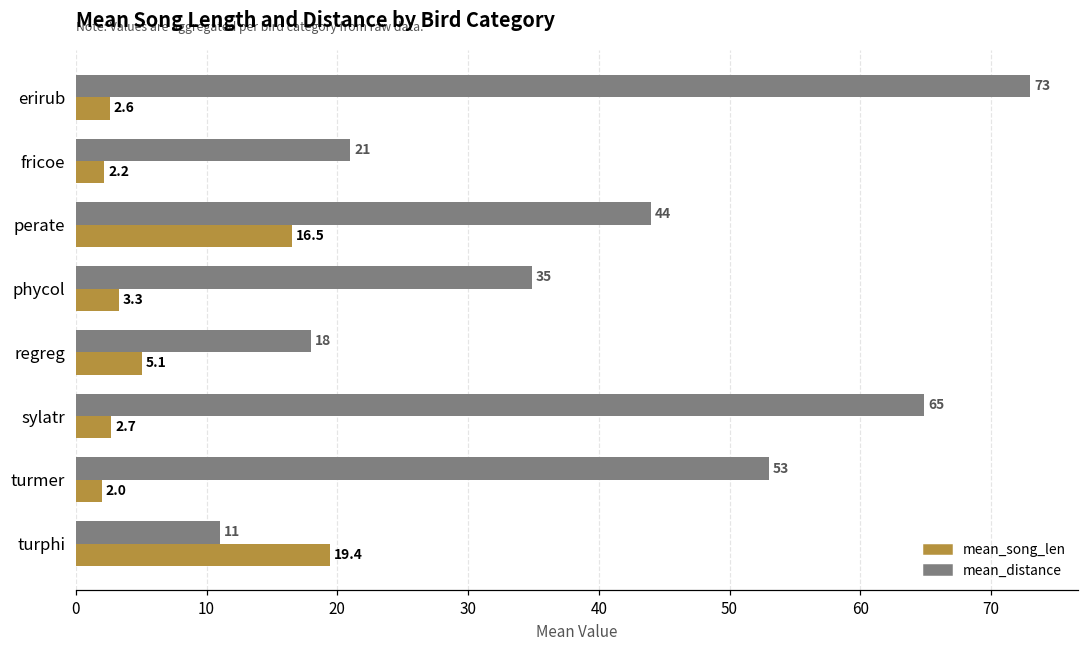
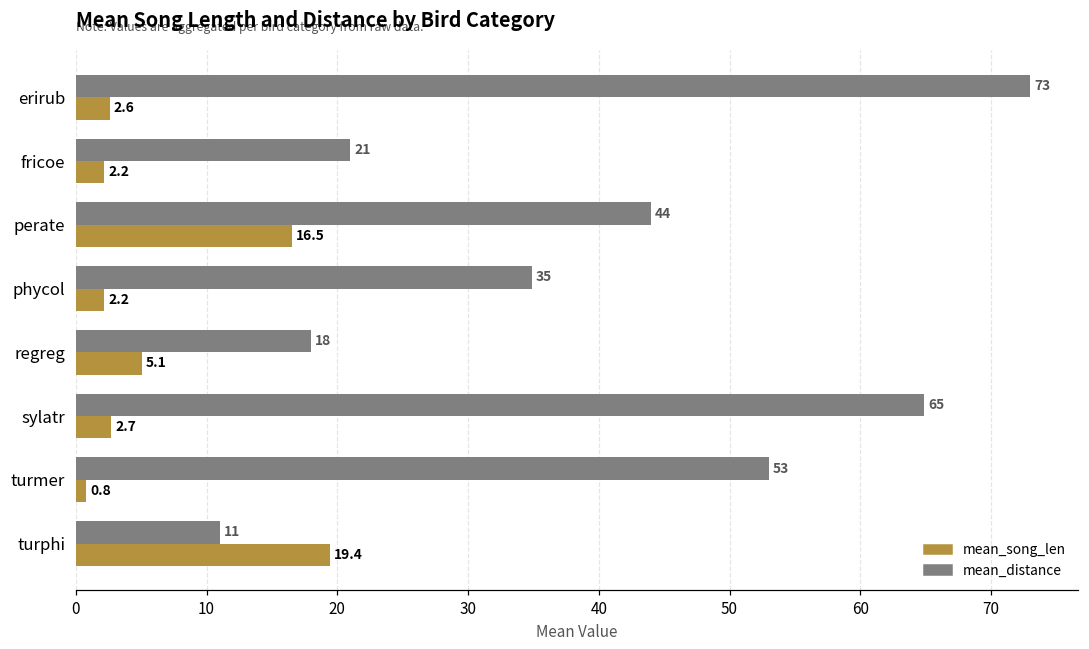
mean_song_len, phycol: 3.3 -> 2.2
mean_song_len, turmer: 2.0 -> 0.8
